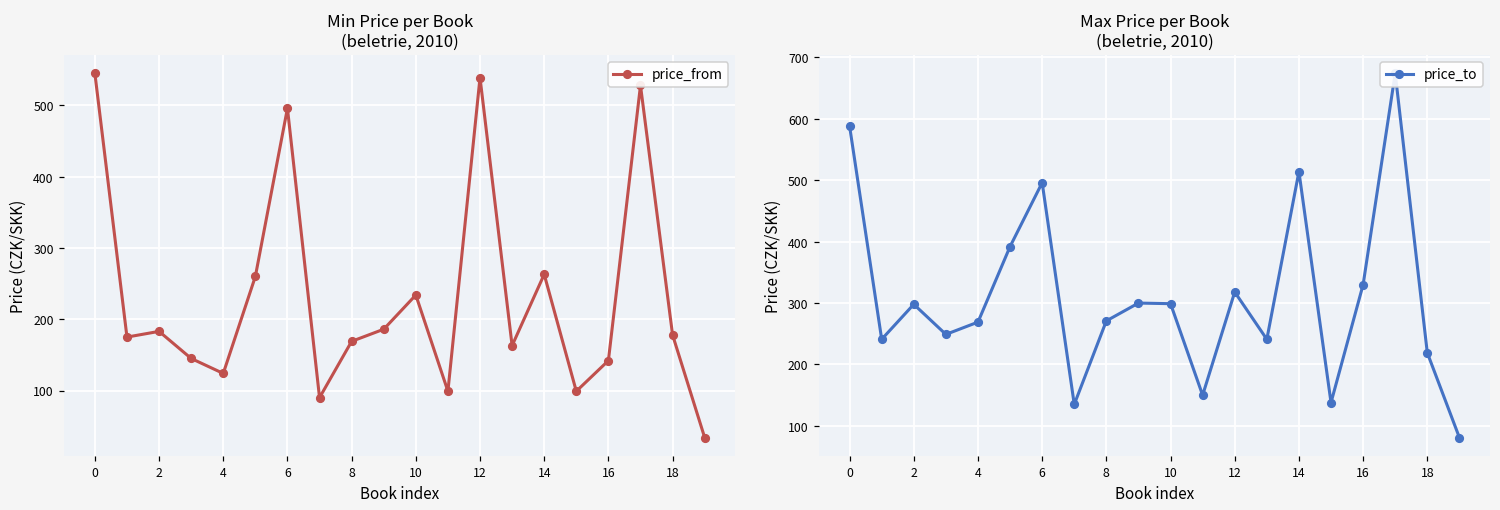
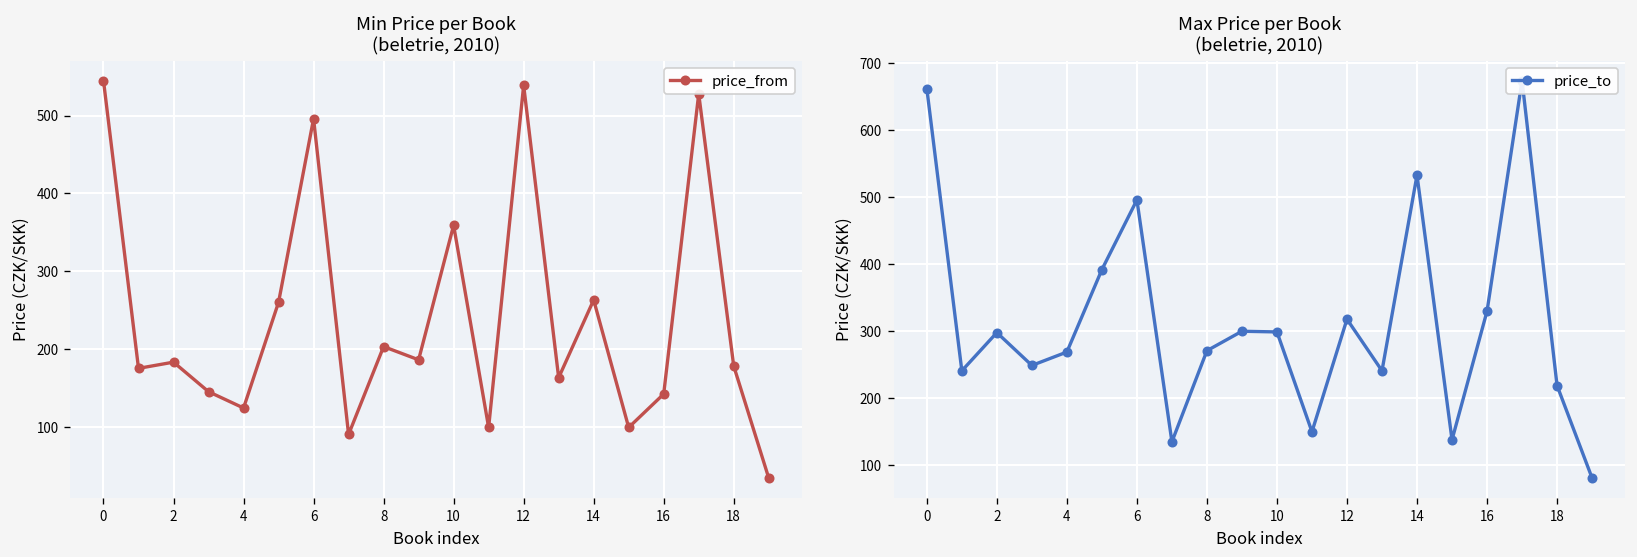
Min Price per Book (beletrie, 2010), 8: 170 -> 200
Min Price per Book (beletrie, 2010), 10: 230 -> 360
Max Price per Book (beletrie, 2010), 0: 590 -> 660
Max Price per Book (beletrie, 2010), 14: 510 -> 530
